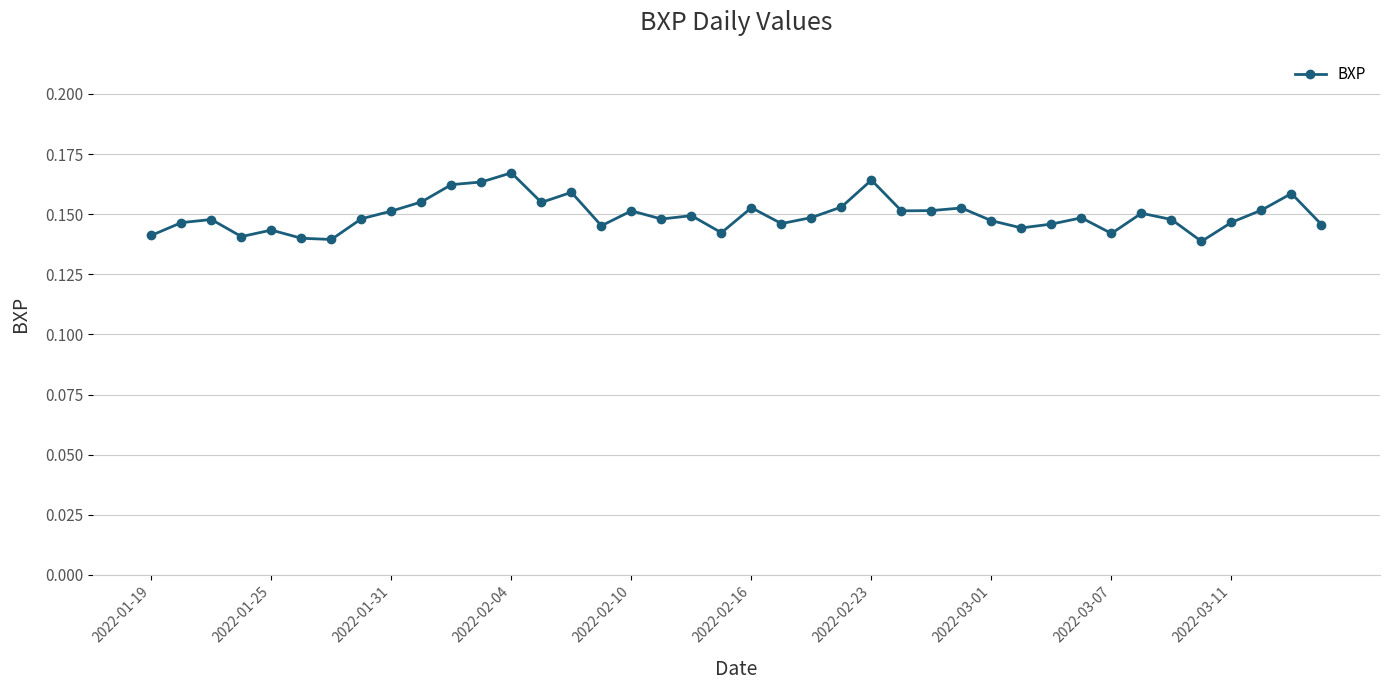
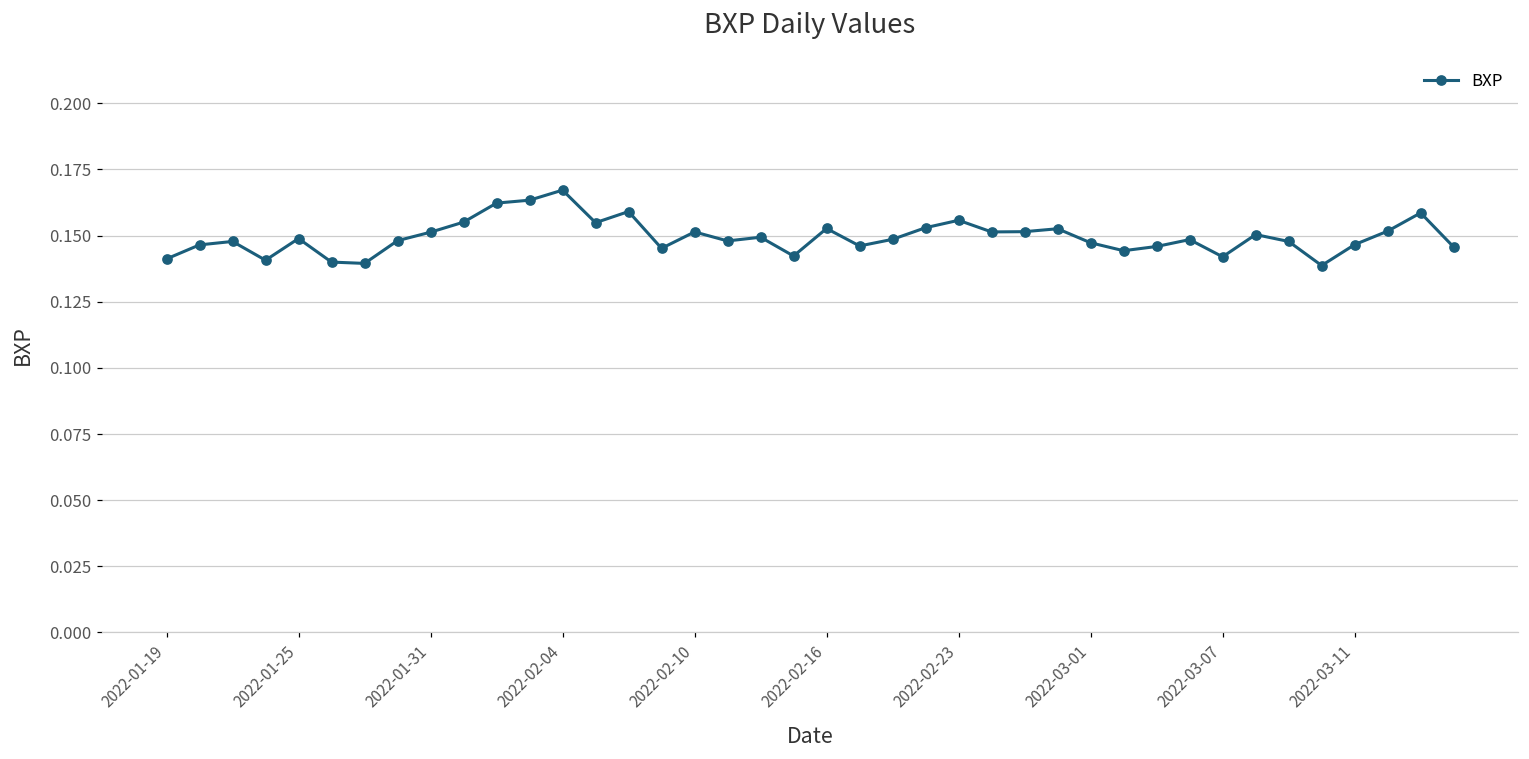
2022-01-25: 0.143 -> 0.149
2022-02-23: 0.164 -> 0.156
